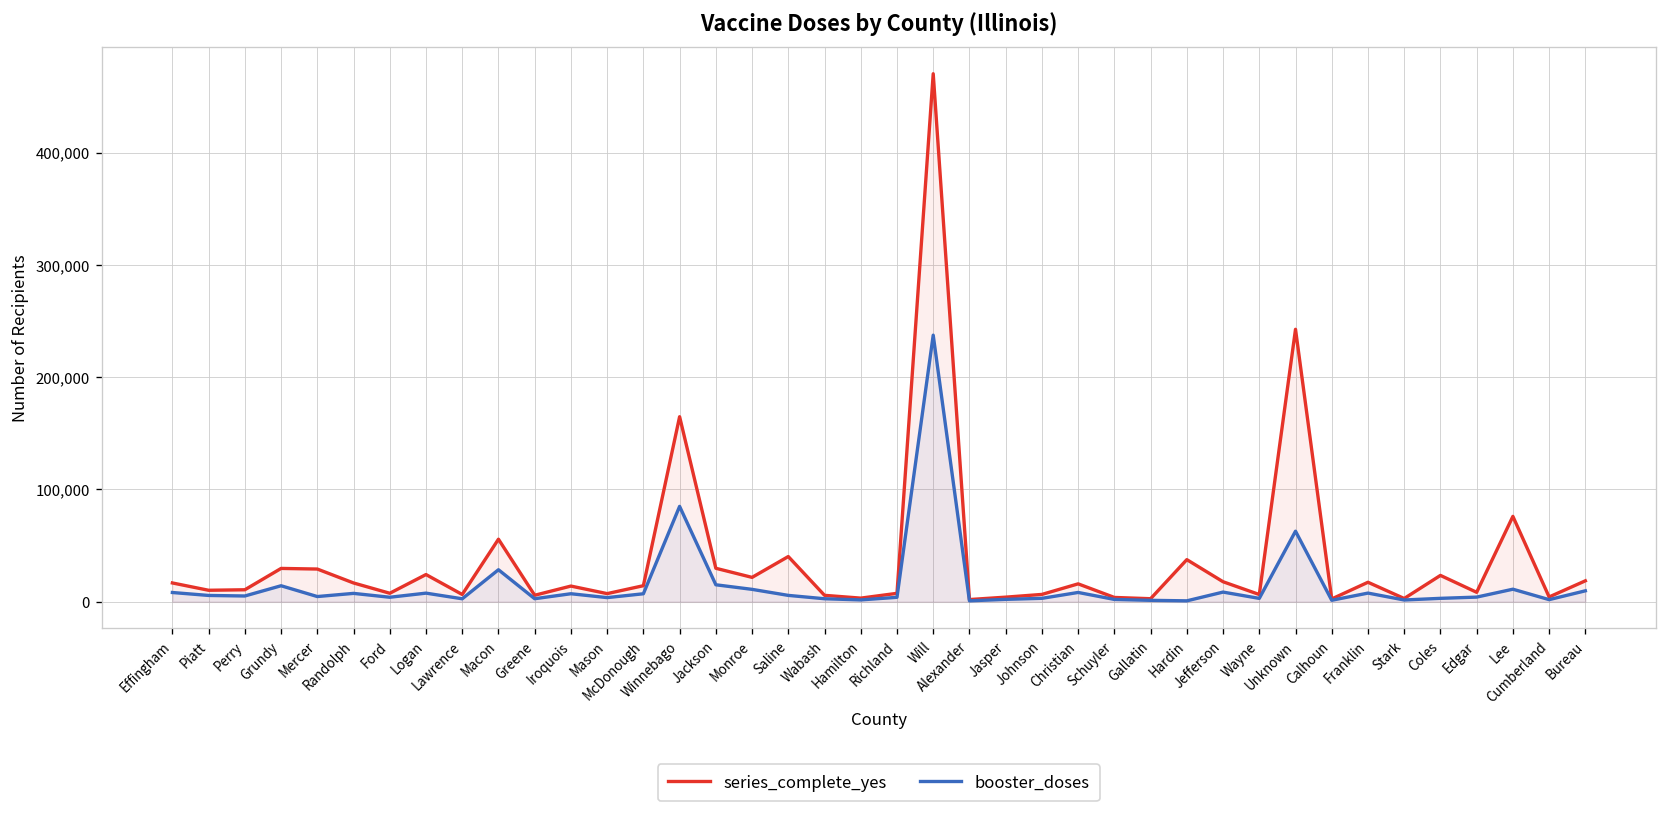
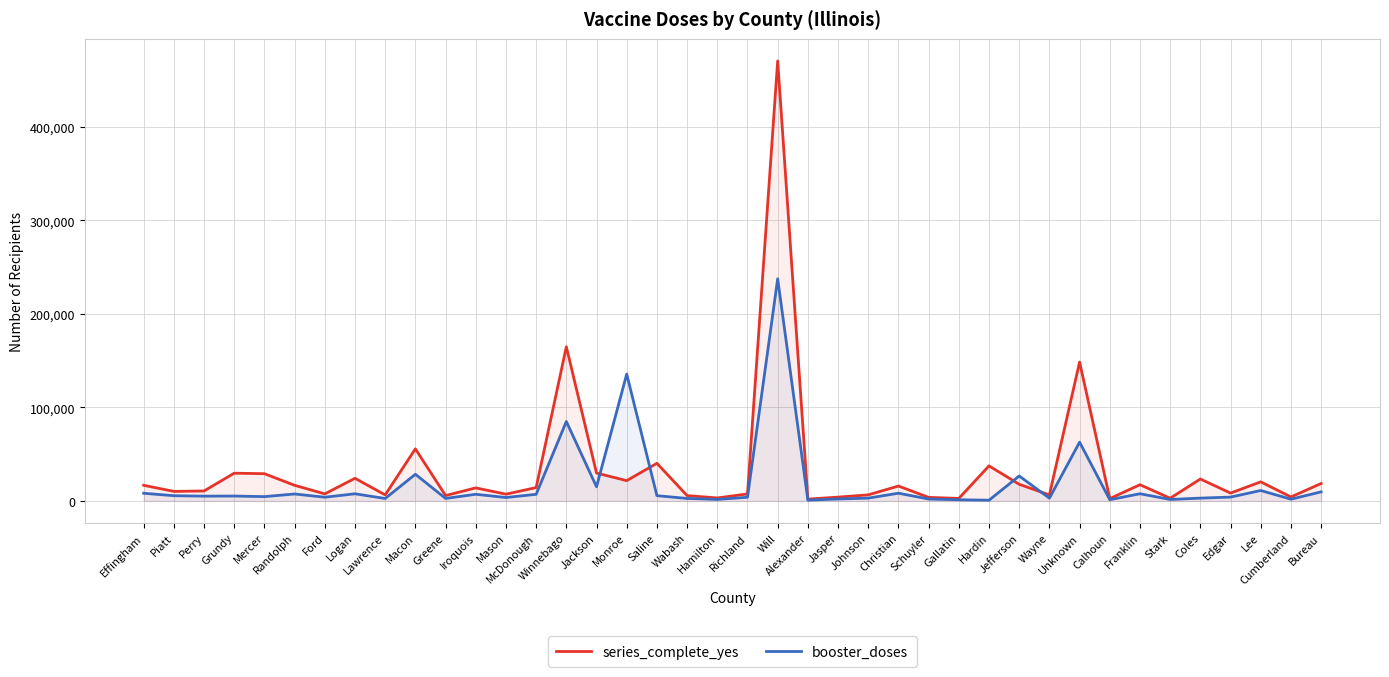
booster_doses, Grundy: 14,000 -> 5,000
booster_doses, Monroe: 10,000 -> 140,000
booster_doses, Jefferson: 10,000 -> 30,000
series_complete_yes, Unknown: 240,000 -> 150,000
series_complete_yes, Lee: 80,000 -> 20,000
